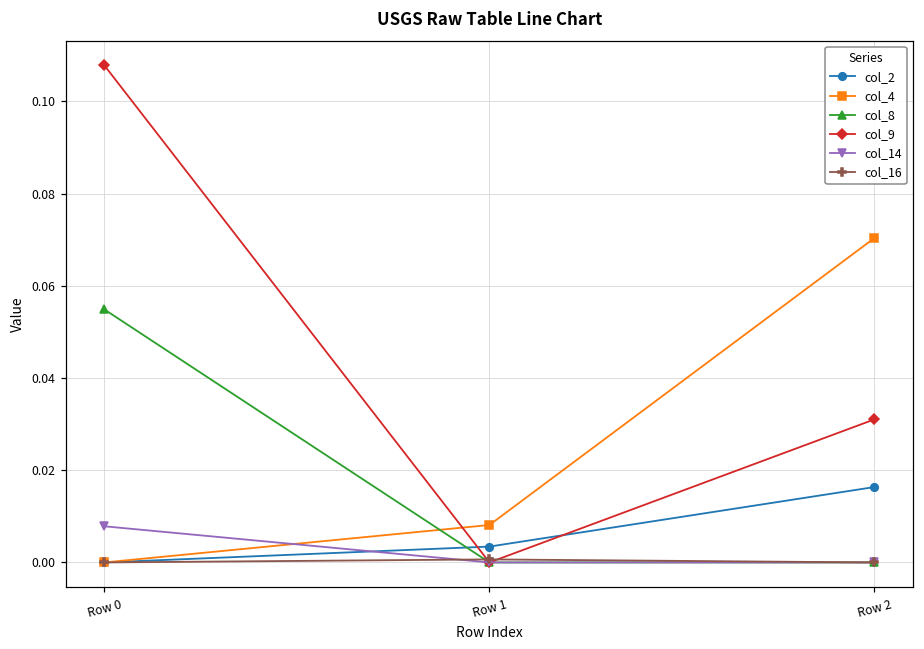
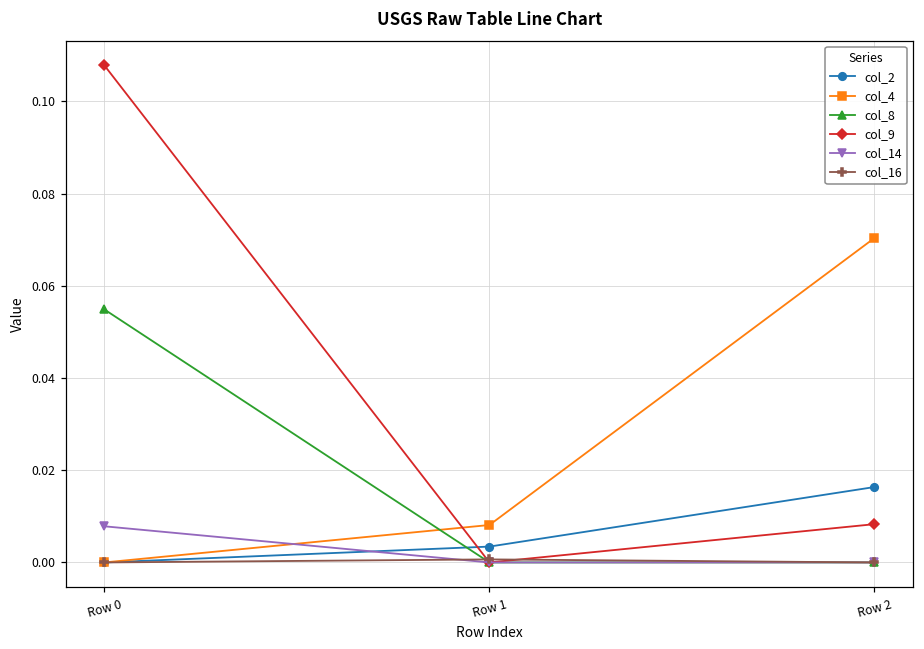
col_9, Row 2: 0.031 -> 0.008
